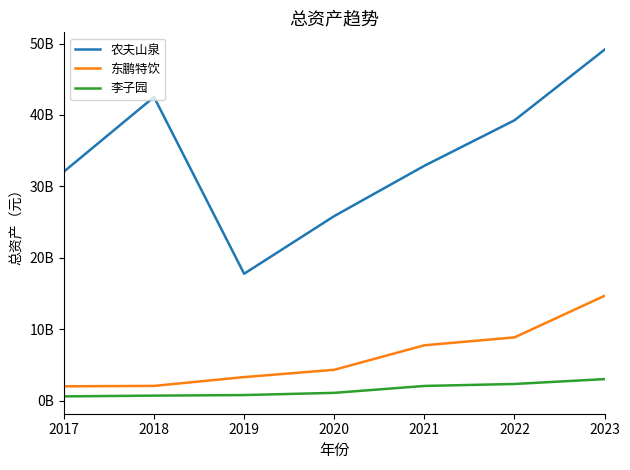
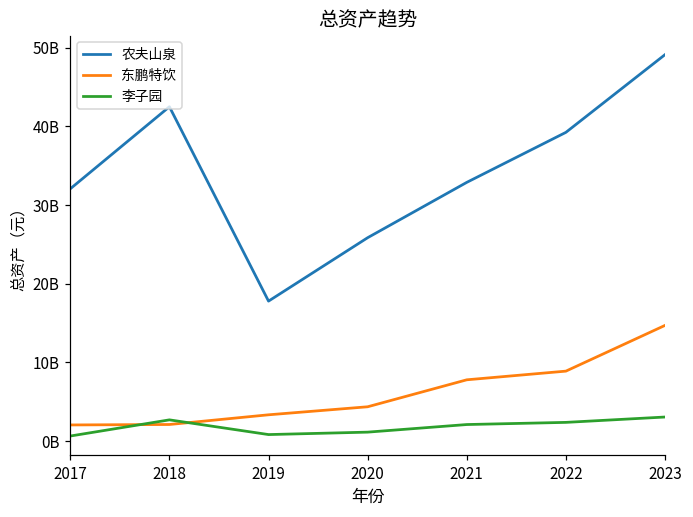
李子园, 2018: 1000000000 -> 3000000000
